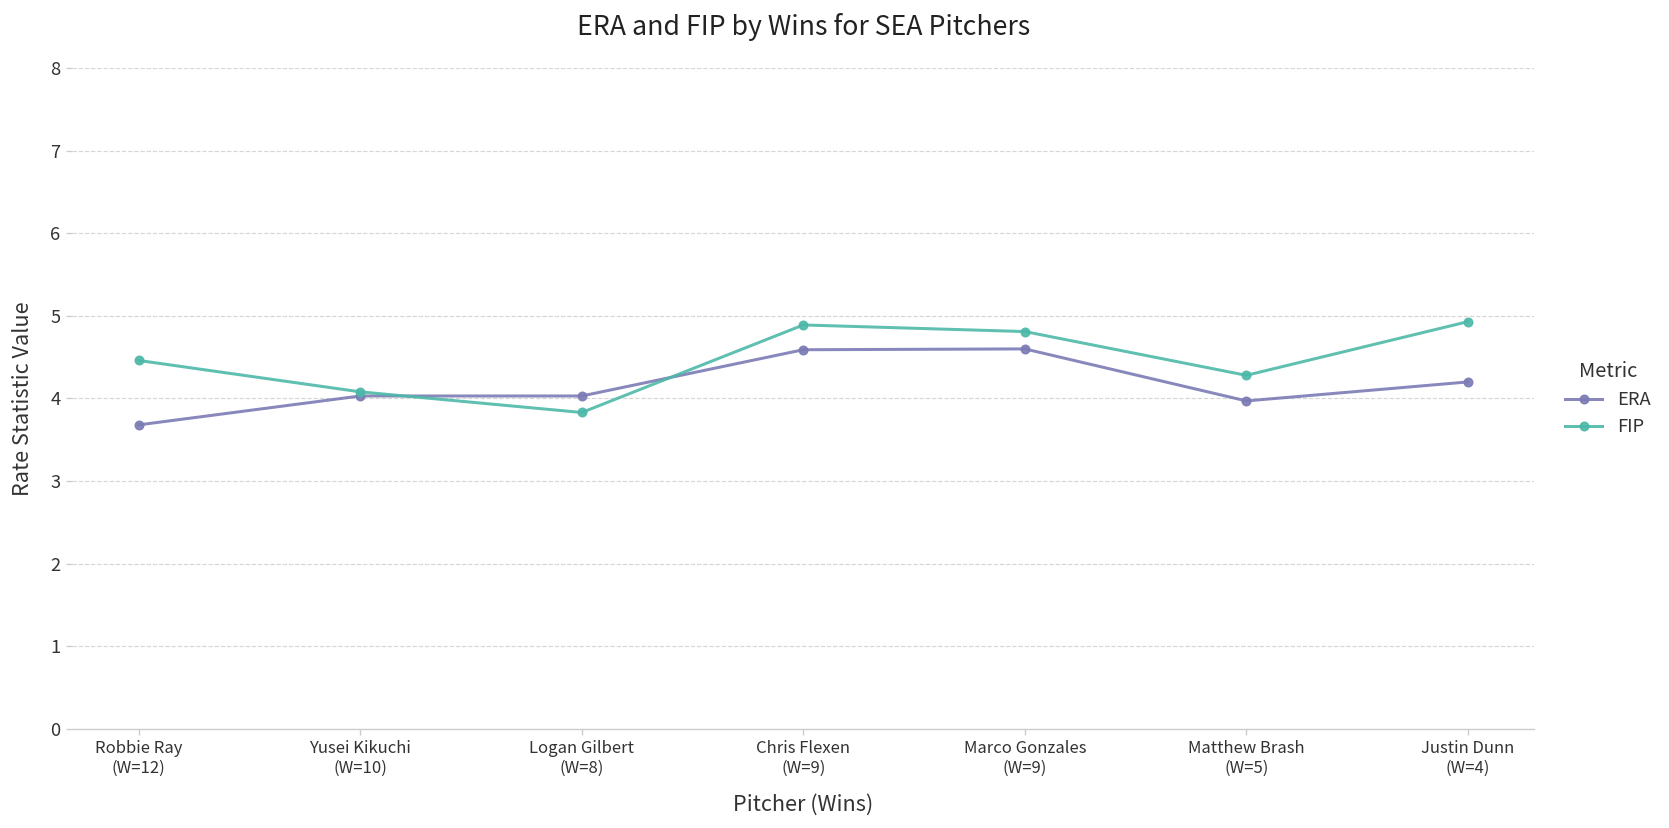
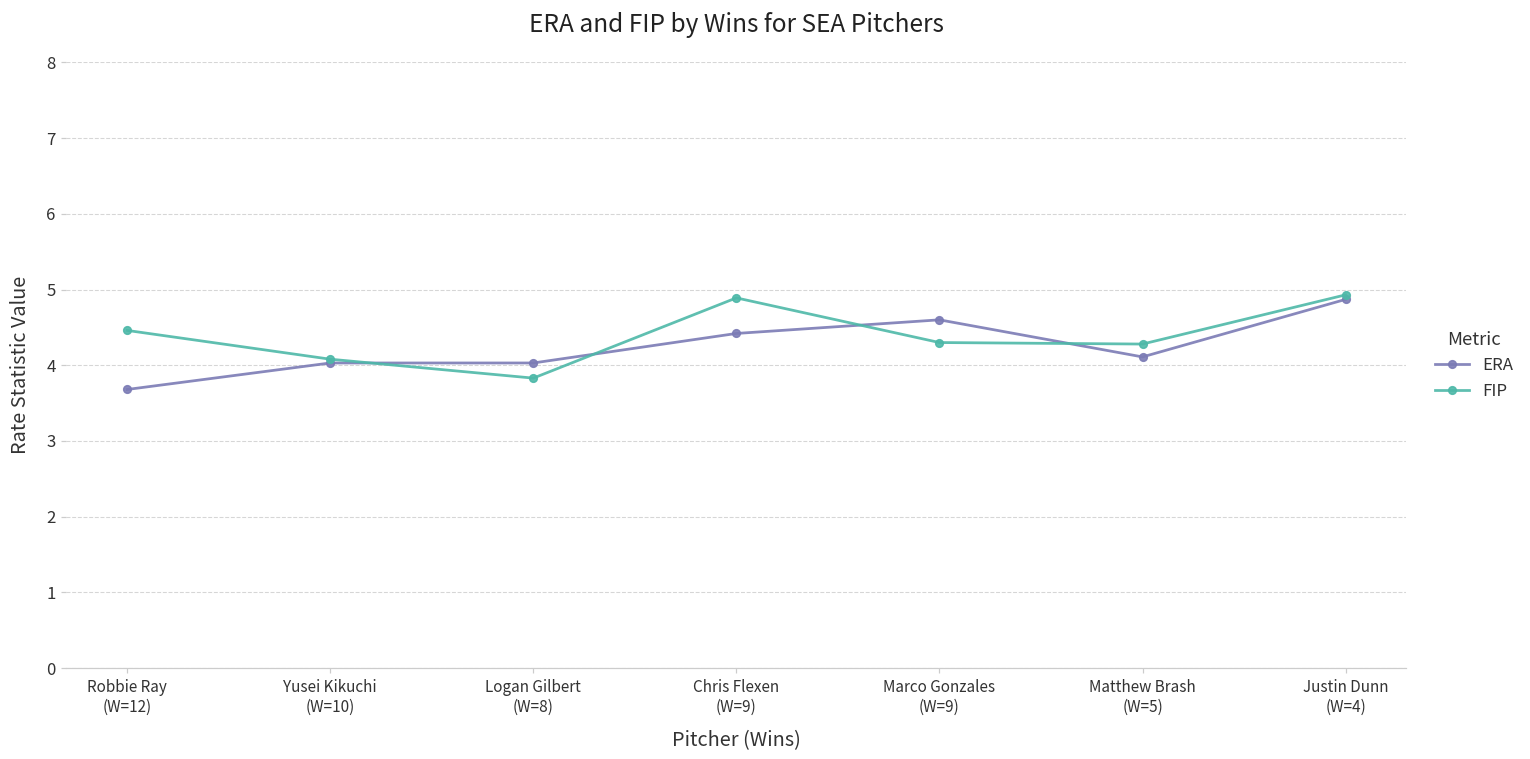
ERA, Chris Flexen (W=9): 4.6 -> 4.4
FIP, Marco Gonzales (W=9): 4.8 -> 4.3
ERA, Matthew Brash (W=5): 4.0 -> 4.1
ERA, Justin Dunn (W=4): 4.2 -> 4.9
